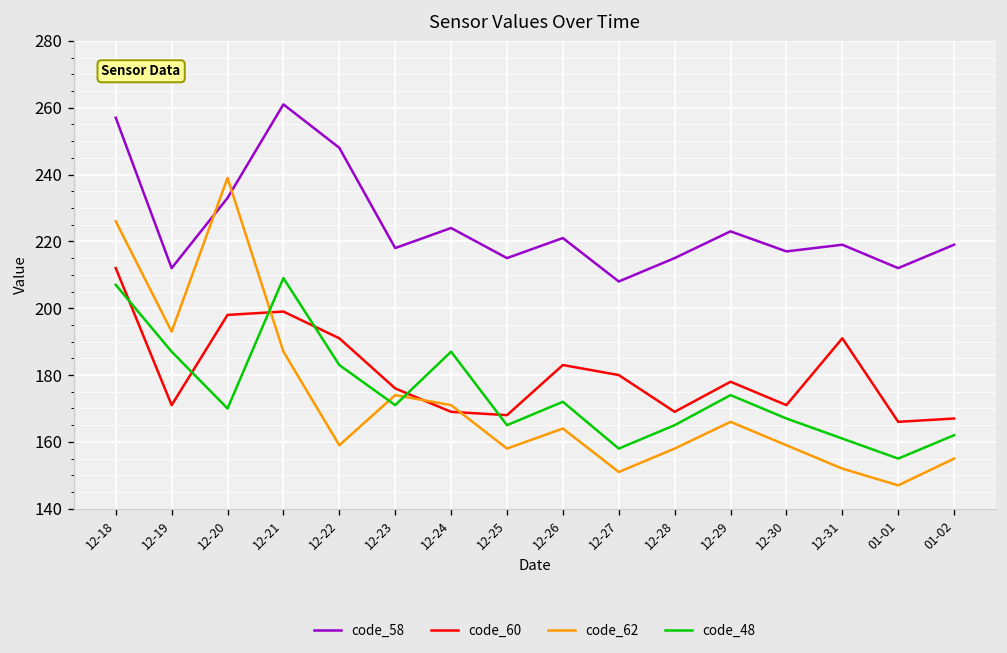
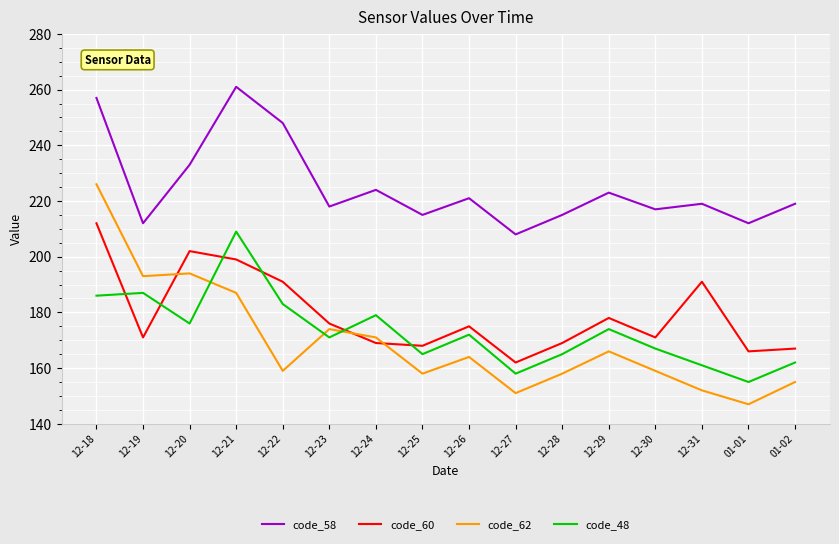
code_48, 12-18: 207 -> 186
code_60, 12-20: 198 -> 202
code_62, 12-20: 239 -> 194
code_48, 12-20: 170 -> 176
code_48, 12-24: 187 -> 179
code_60, 12-26: 183 -> 175
code_60, 12-27: 180 -> 162
